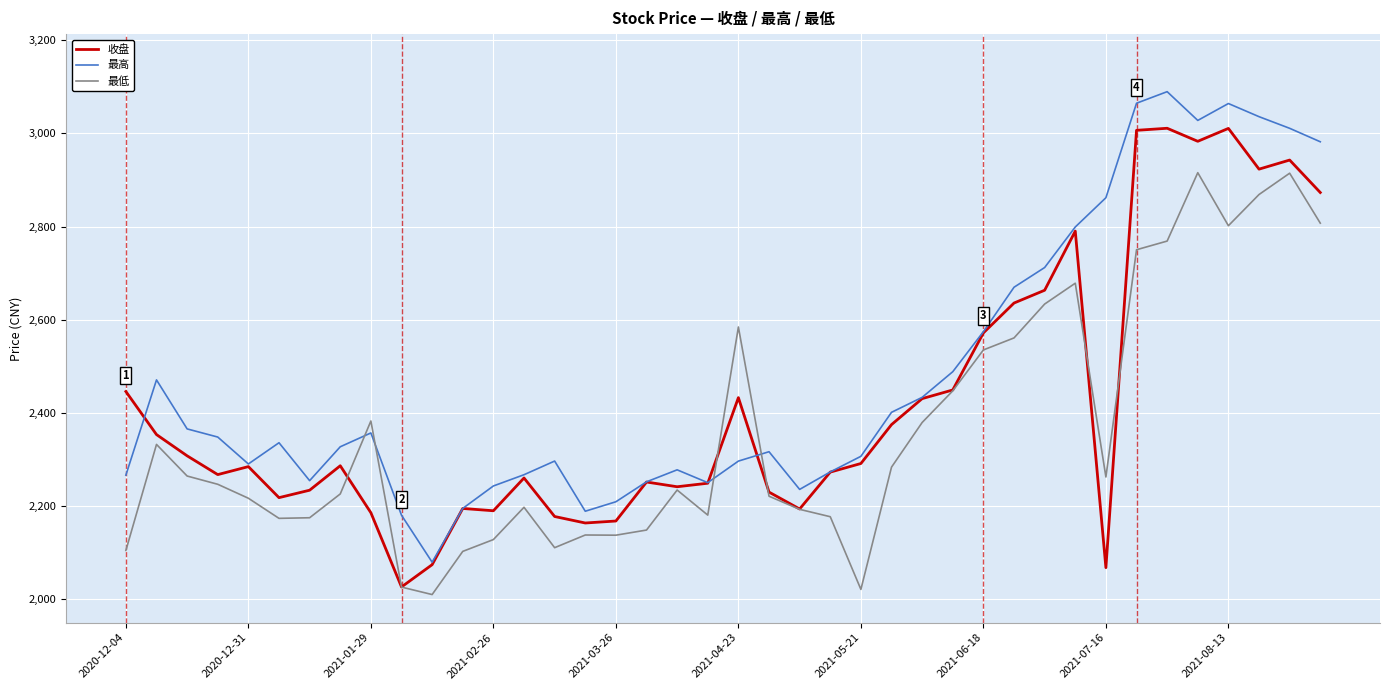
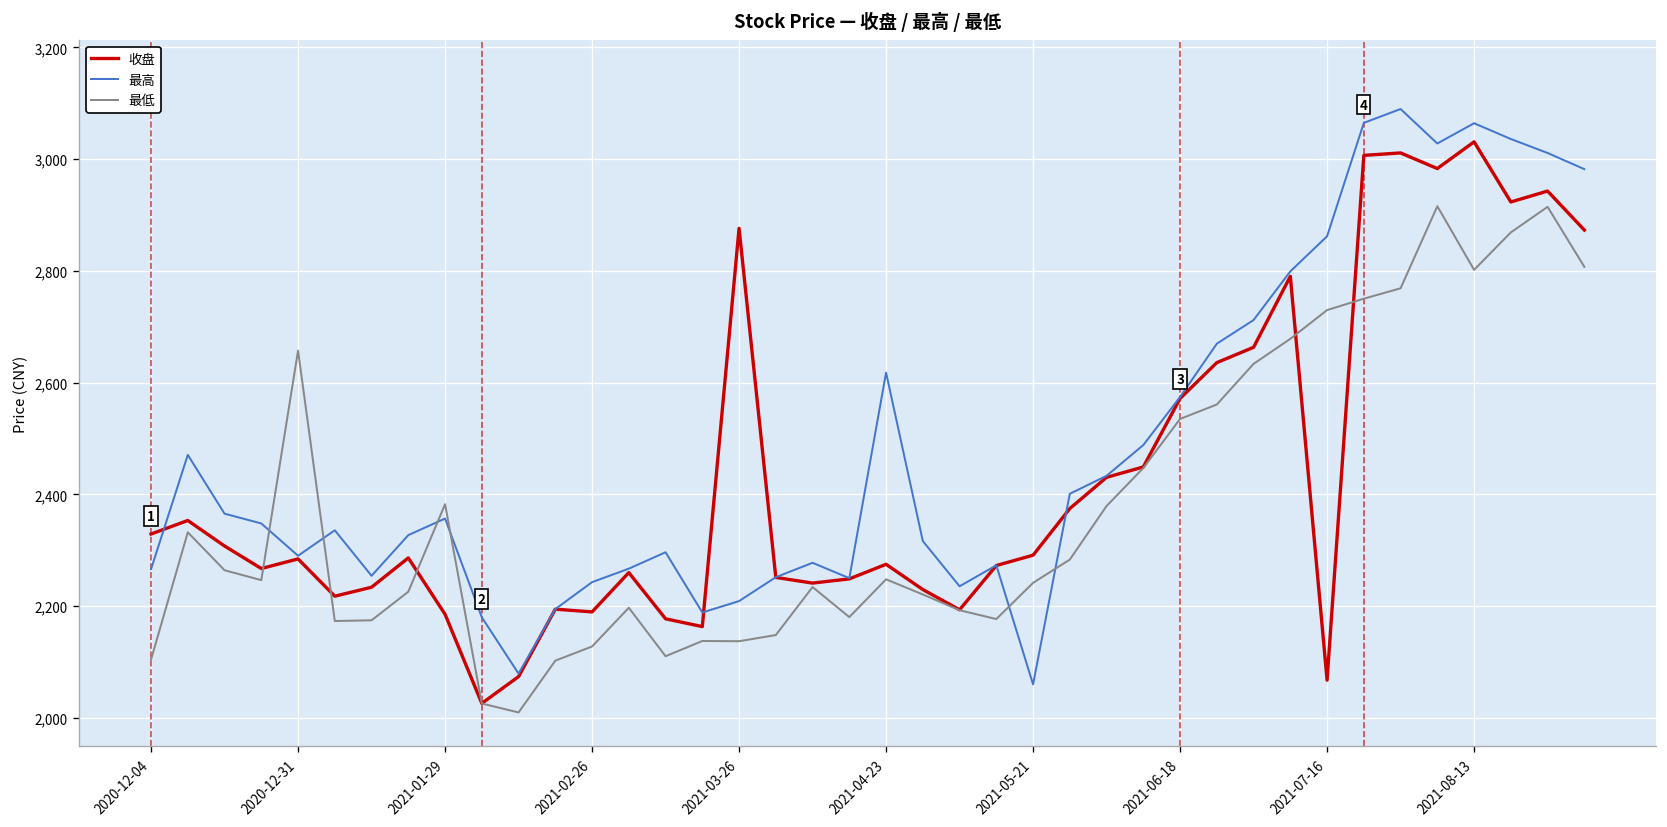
收盘, 2020-12-04: 2,450 -> 2,330
最低, 2020-12-31: 2,220 -> 2,660
收盘, 2021-03-26: 2,170 -> 2,880
收盘, 2021-04-23: 2,430 -> 2,280
最高, 2021-04-23: 2,300 -> 2,620
最低, 2021-04-23: 2,580 -> 2,250
最高, 2021-05-21: 2,310 -> 2,060
最低, 2021-05-21: 2,020 -> 2,240
最低, 2021-07-16: 2,260 -> 2,730
收盘, 2021-08-13: 3,010 -> 3,030
